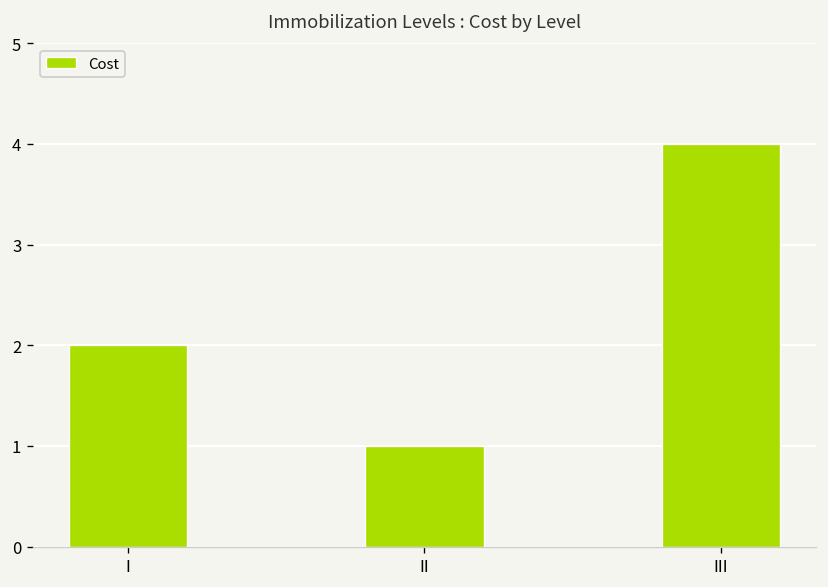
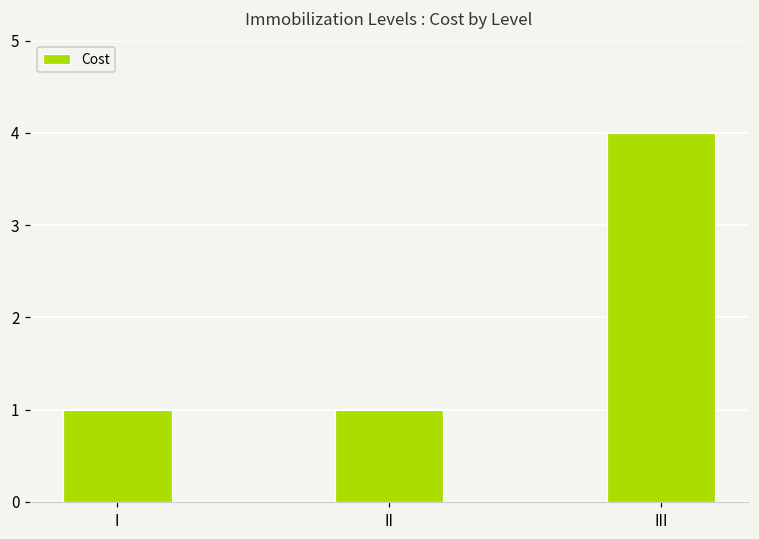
I: 2 -> 1
